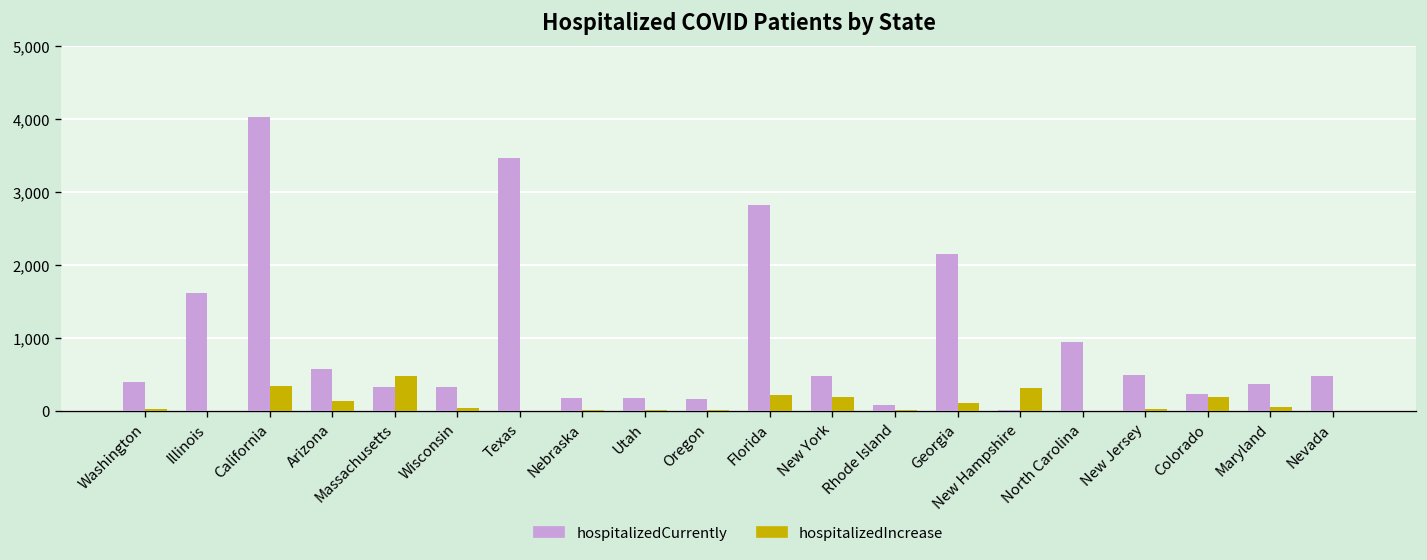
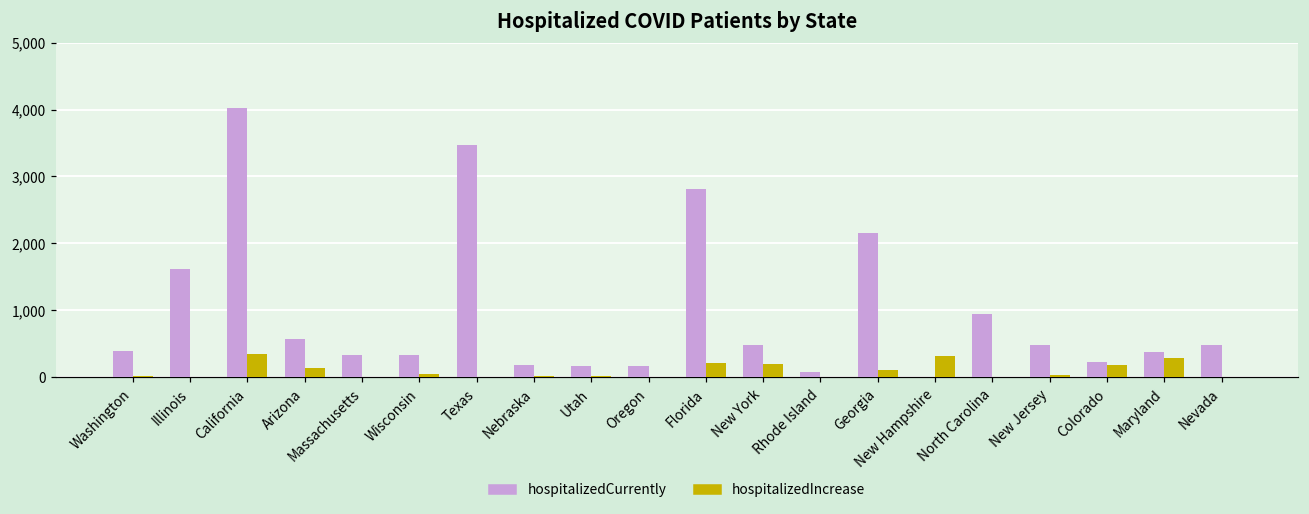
hospitalizedIncrease, Massachusetts: 500 -> 0
hospitalizedIncrease, Maryland: 100 -> 300
